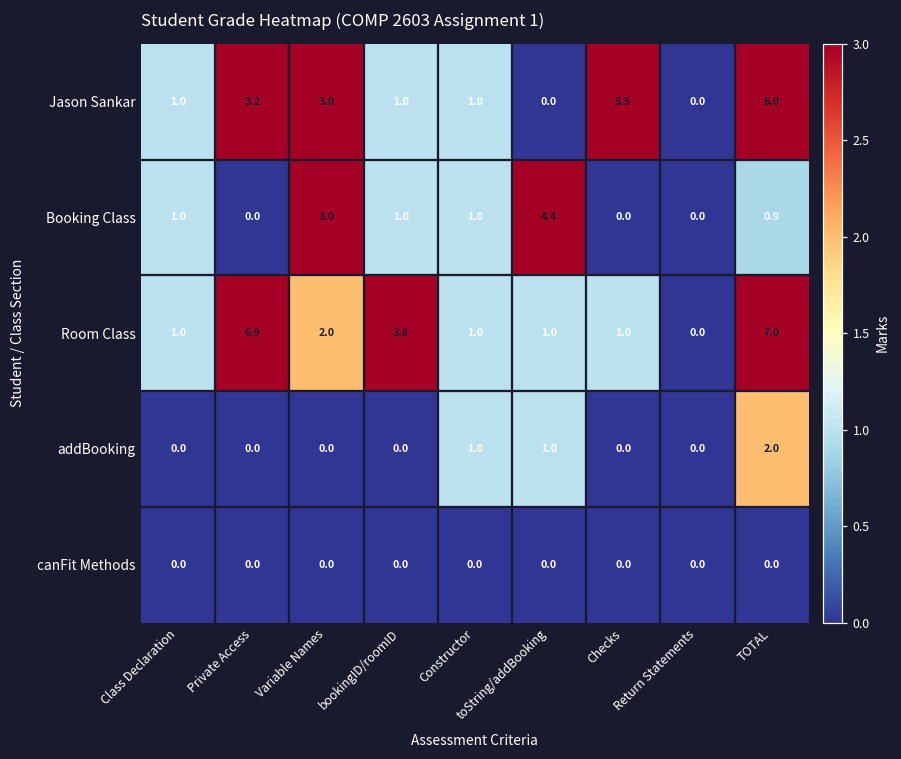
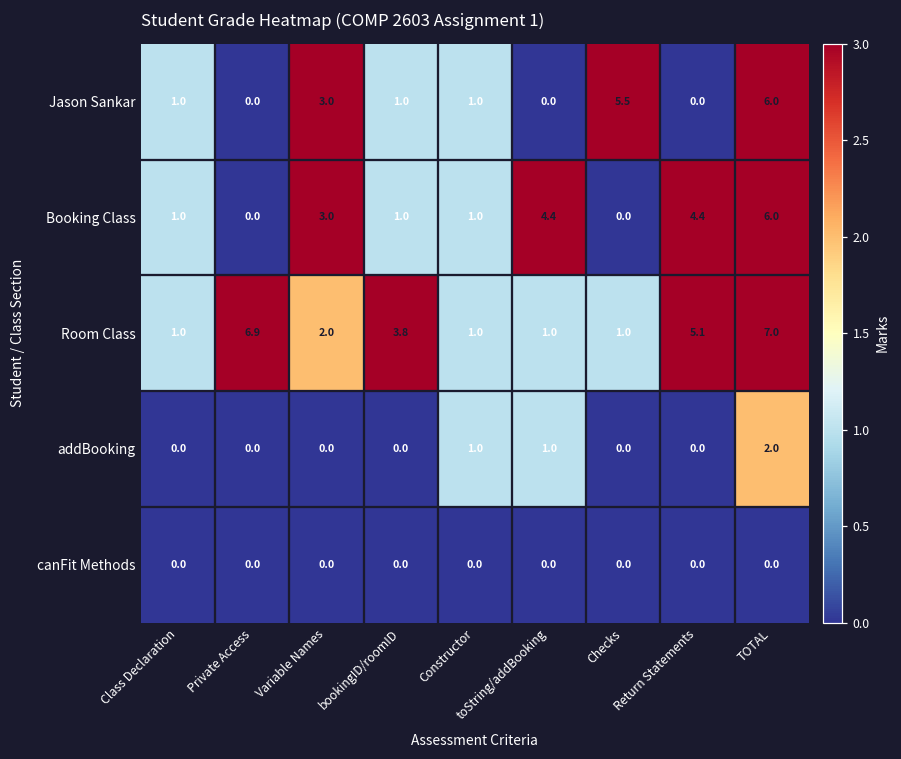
Jason Sankar, Private Access: 3.2 -> 0.0
Booking Class, Return Statements: 0.0 -> 4.4
Booking Class, TOTAL: 0.9 -> 6.0
Room Class, Return Statements: 0.0 -> 5.1
